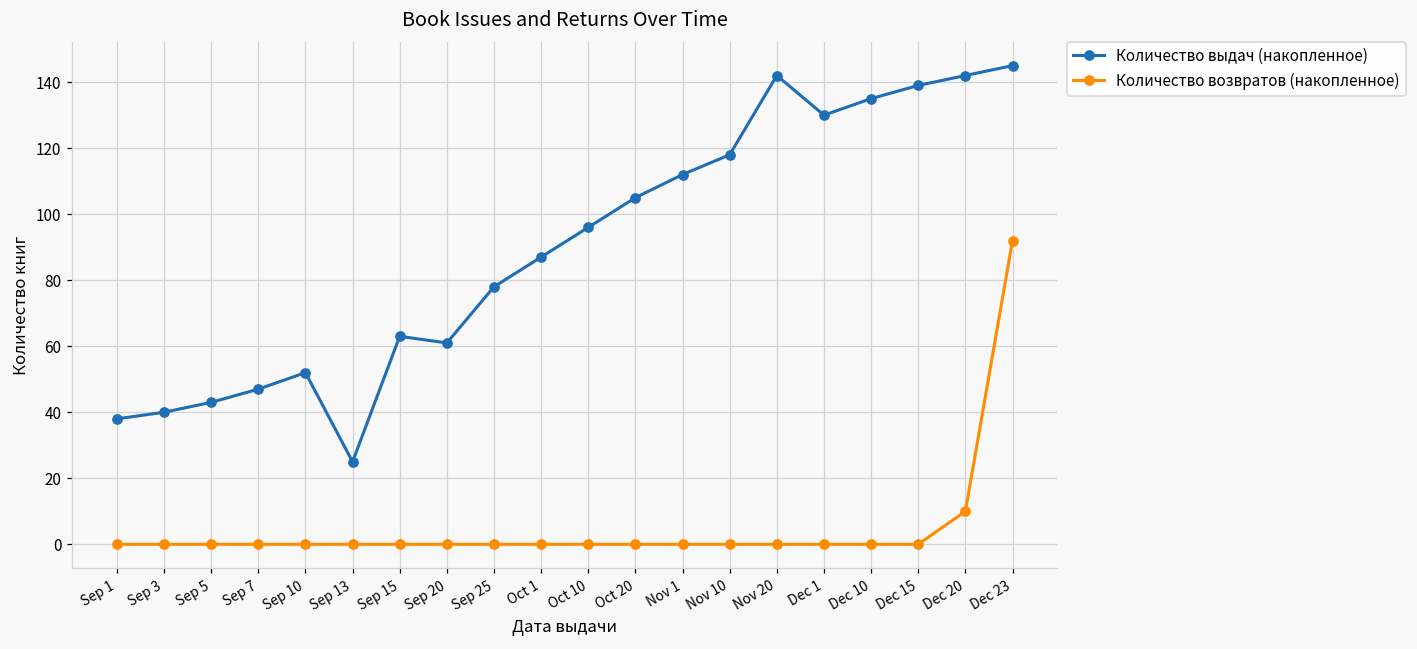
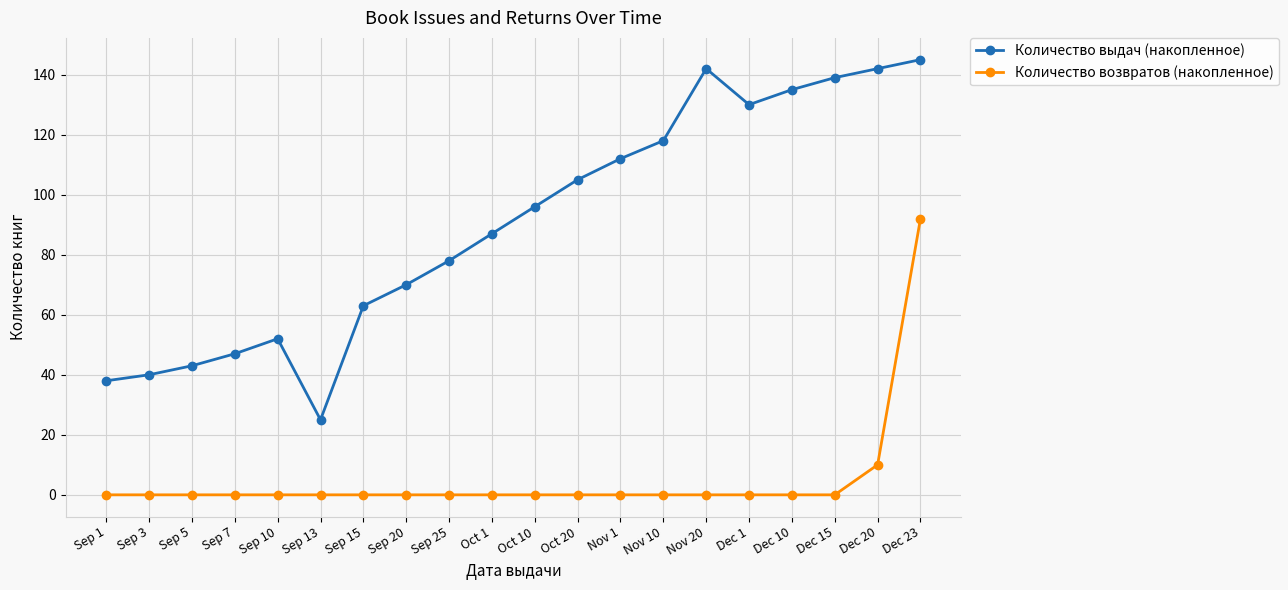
Количество выдач (накопленное), Sep 20: 61 -> 70
